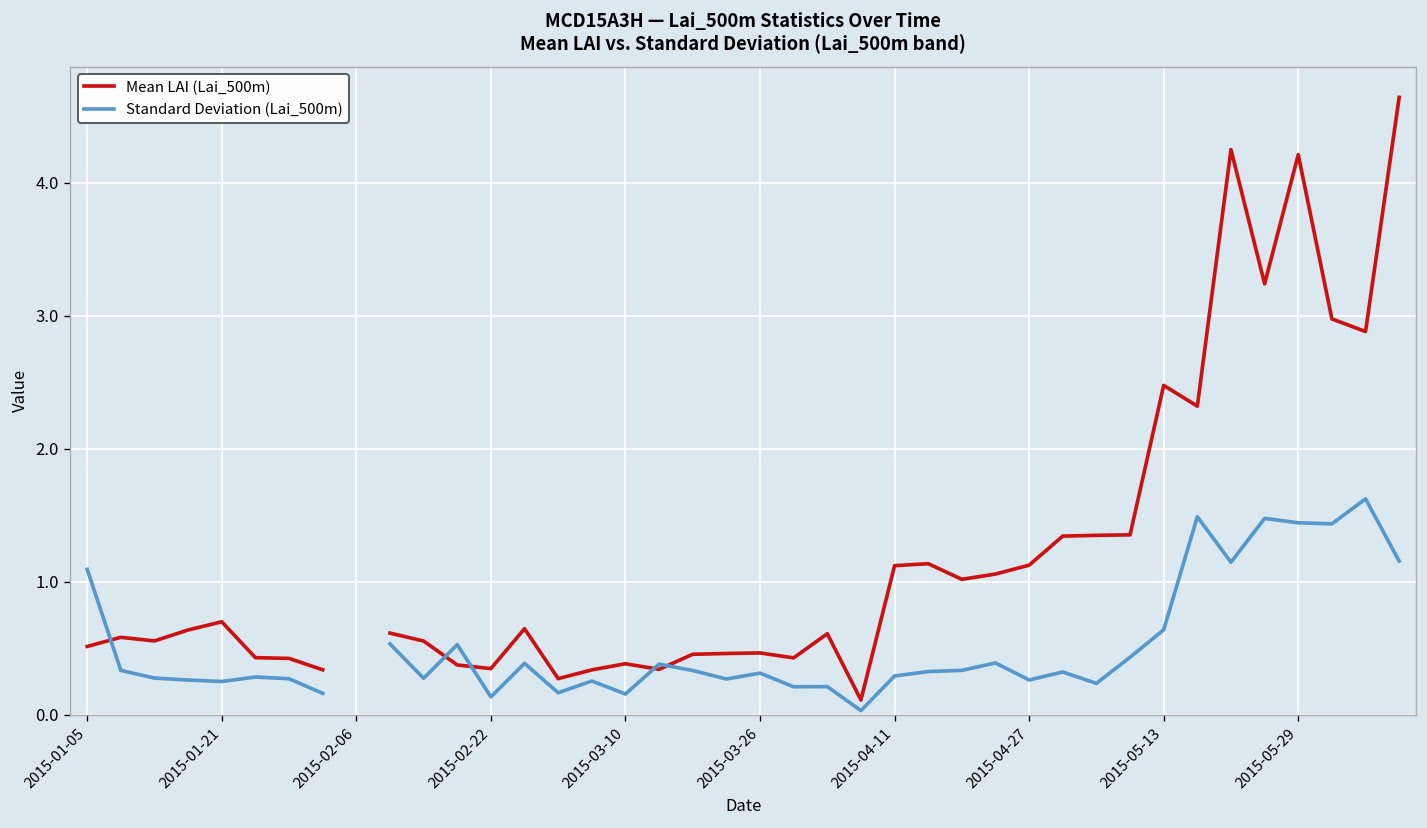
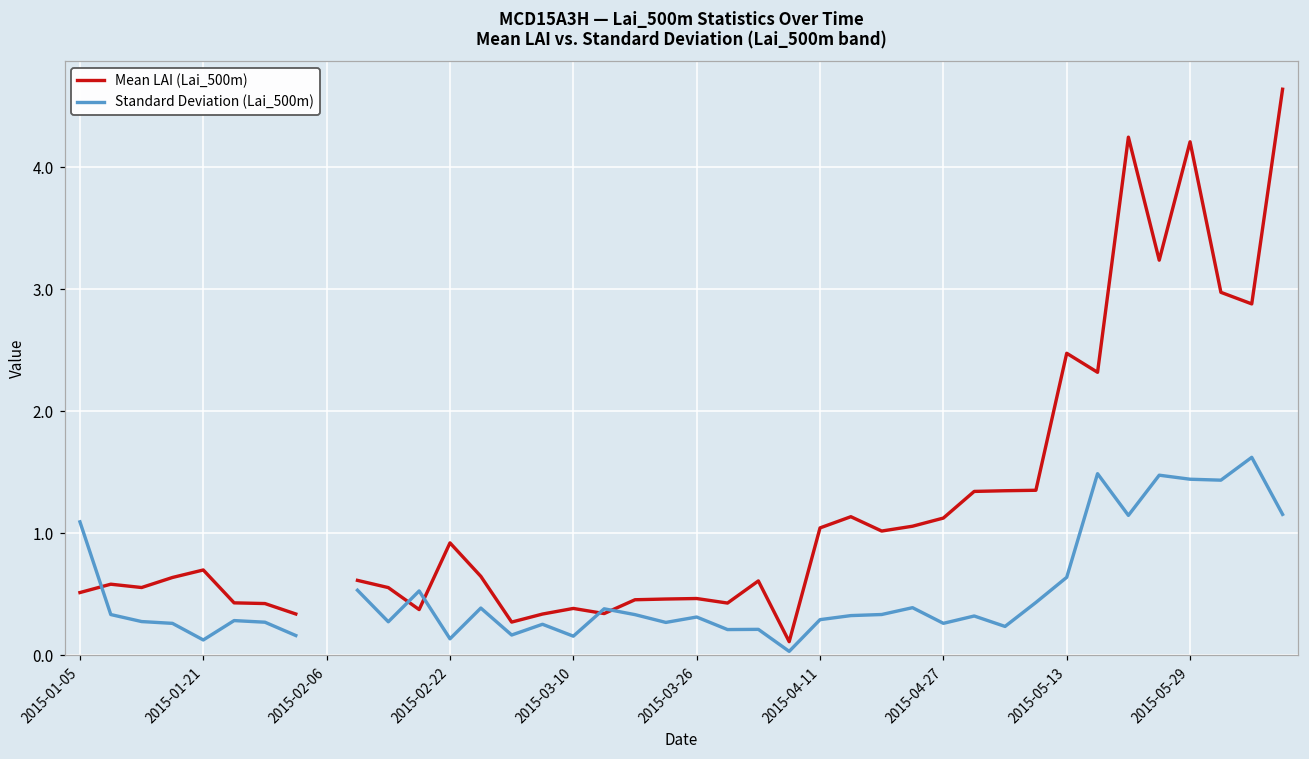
Standard Deviation (Lai_500m), 2015-01-21: 0.25 -> 0.13
Mean LAI (Lai_500m), 2015-02-22: 0.35 -> 0.92
Mean LAI (Lai_500m), 2015-04-11: 1.12 -> 1.04
